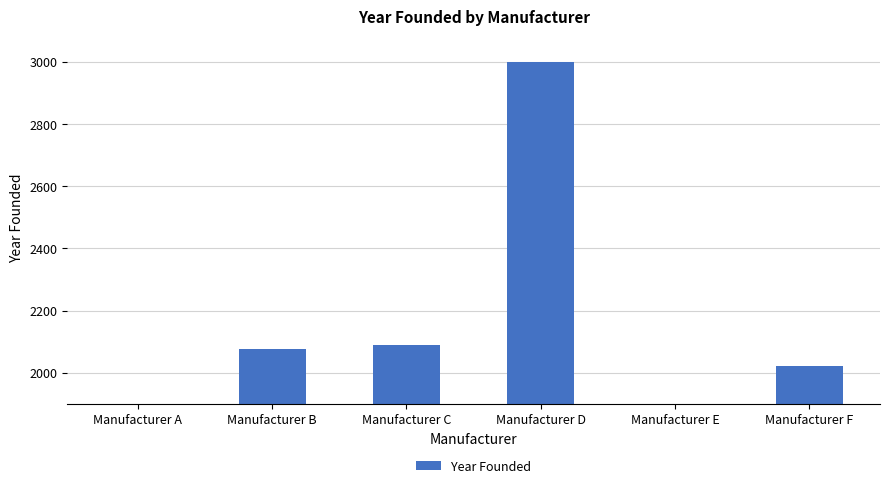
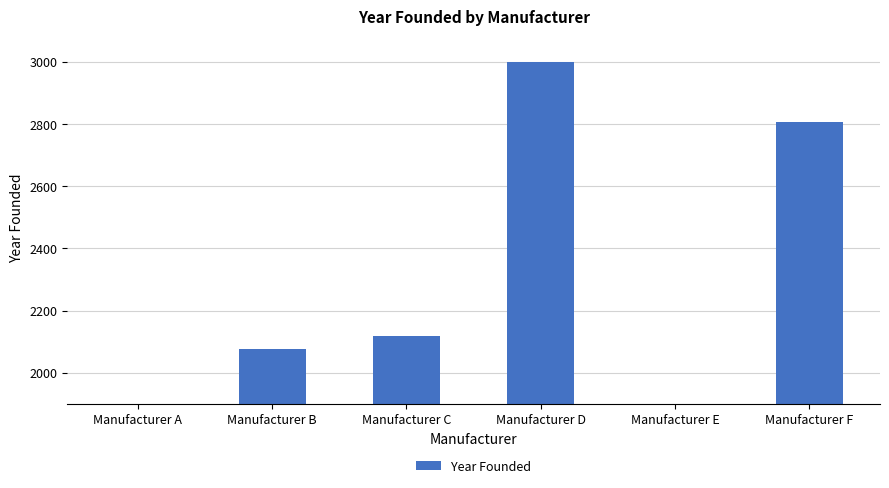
Manufacturer C: 2090 -> 2120
Manufacturer F: 2020 -> 2810
